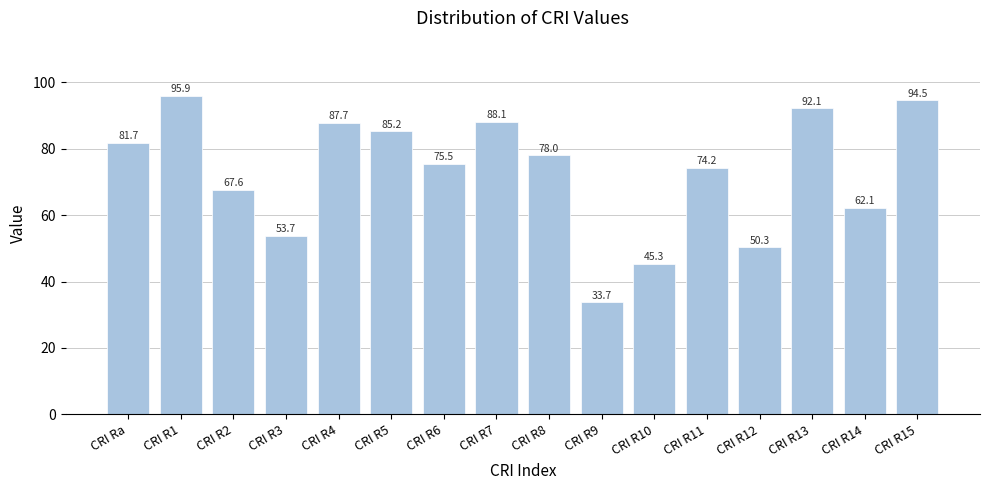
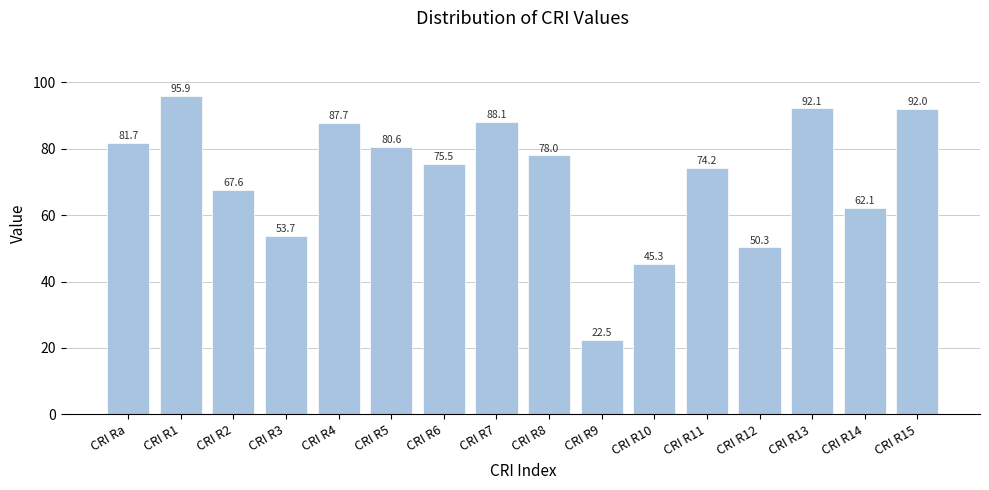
CRI R5: 85.2 -> 80.6
CRI R9: 33.7 -> 22.5
CRI R15: 94.5 -> 92.0
